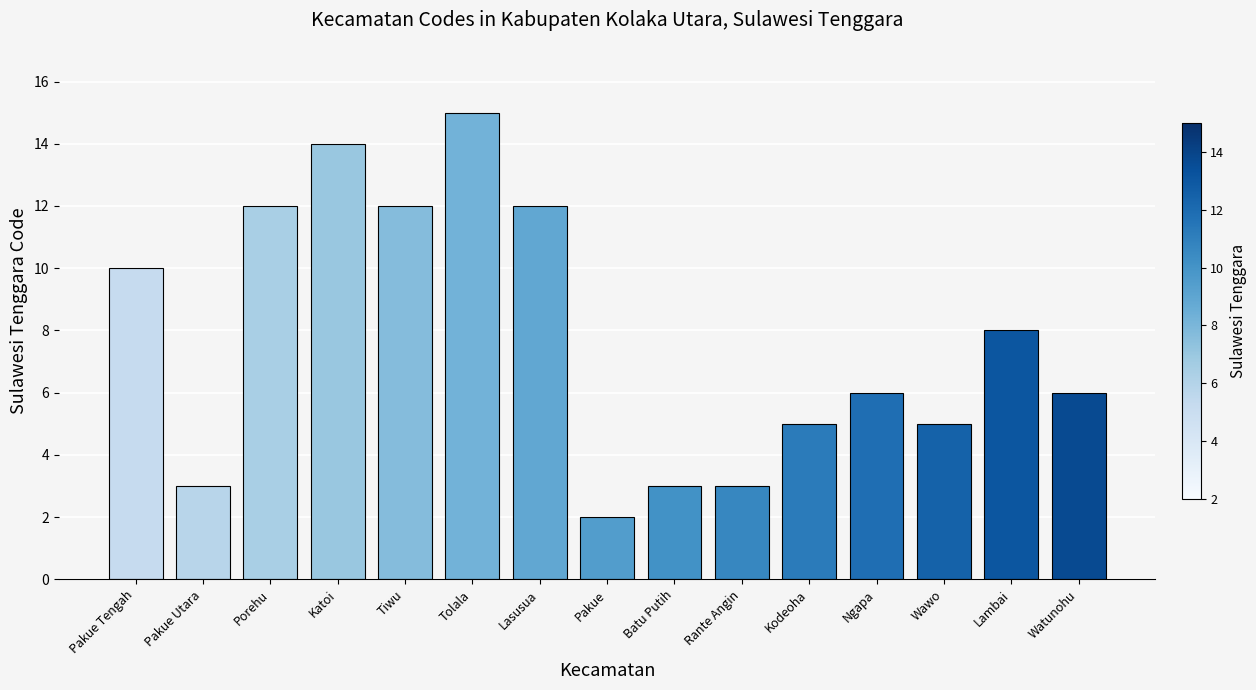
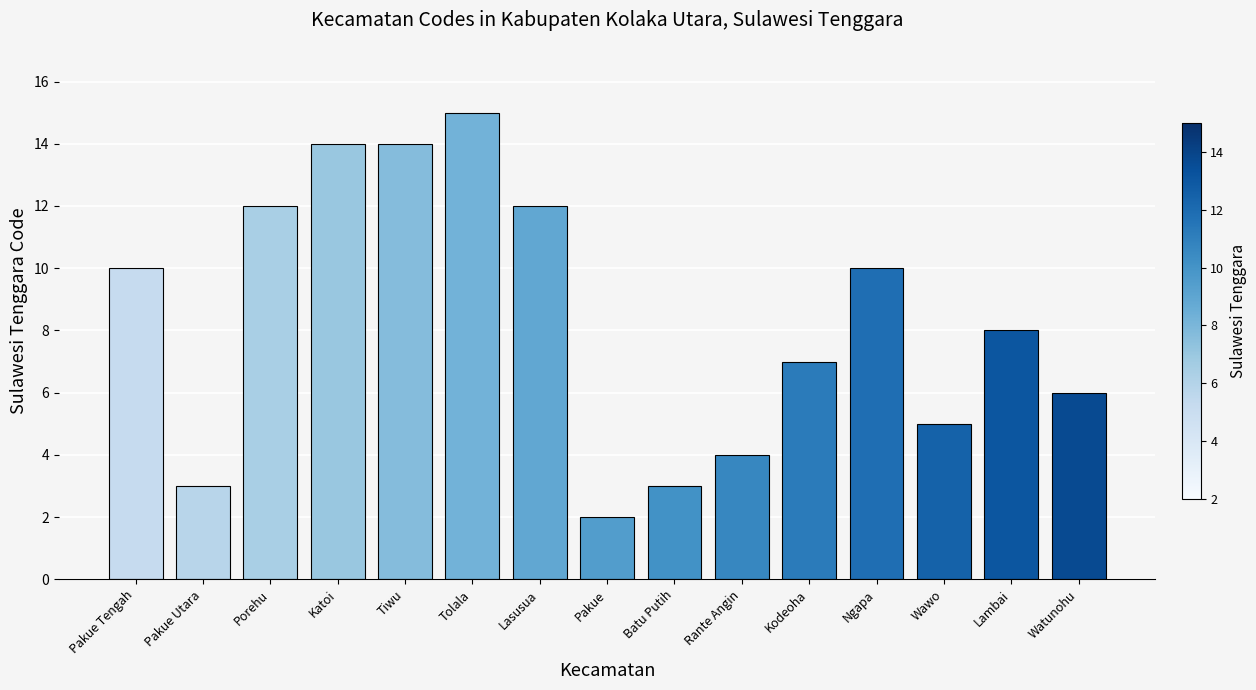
Tiwu: 12 -> 14
Rante Angin: 3 -> 4
Kodeoha: 5 -> 7
Ngapa: 6 -> 10
